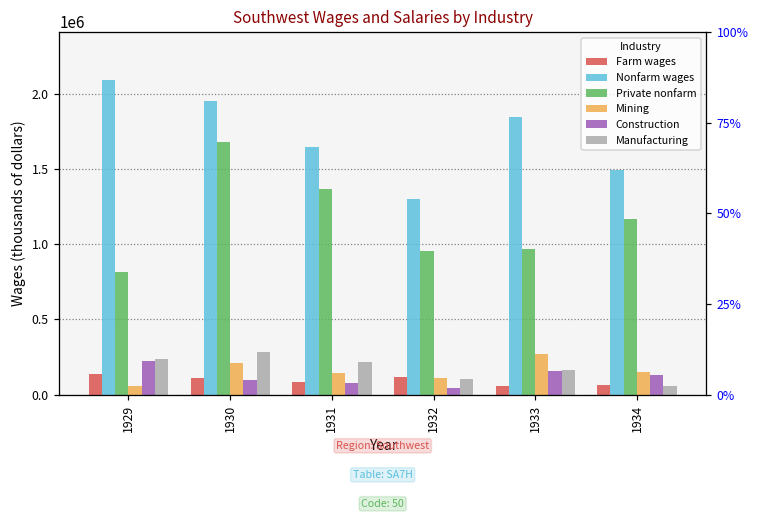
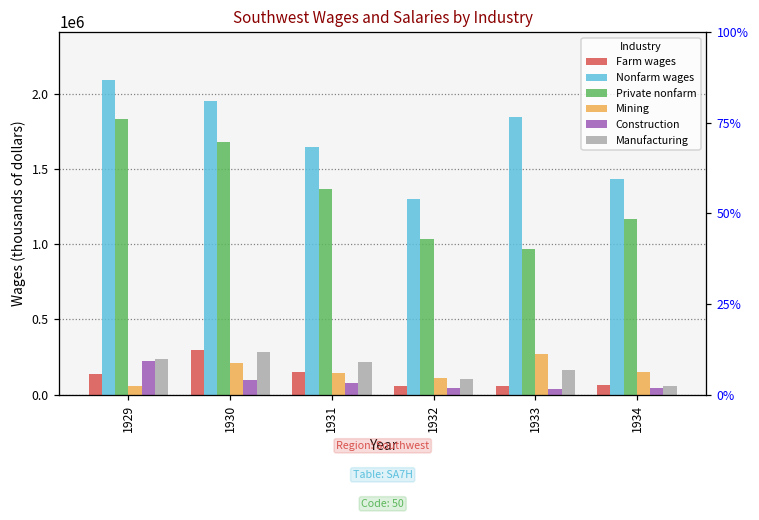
Private nonfarm, 1929: 810000 -> 1840000
Farm wages, 1930: 110000 -> 300000
Farm wages, 1931: 80000 -> 150000
Farm wages, 1932: 120000 -> 50000
Private nonfarm, 1932: 960000 -> 1040000
Construction, 1933: 160000 -> 40000
Nonfarm wages, 1934: 1500000 -> 1440000
Construction, 1934: 130000 -> 40000
